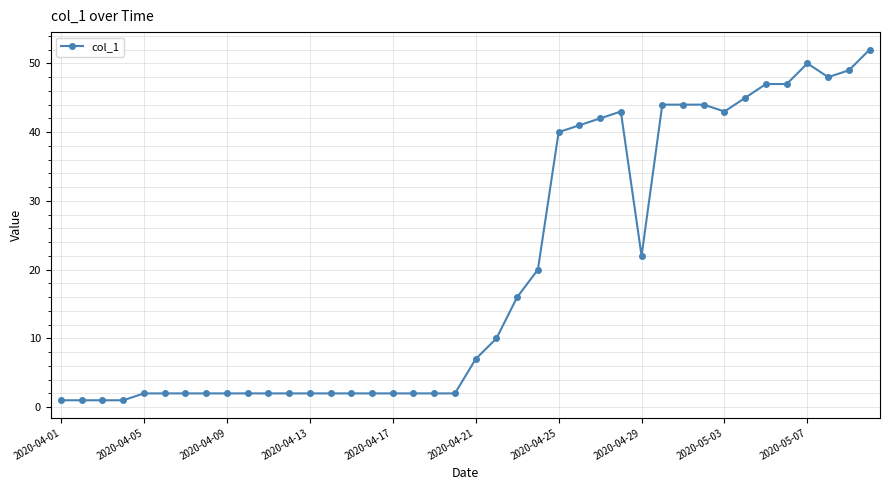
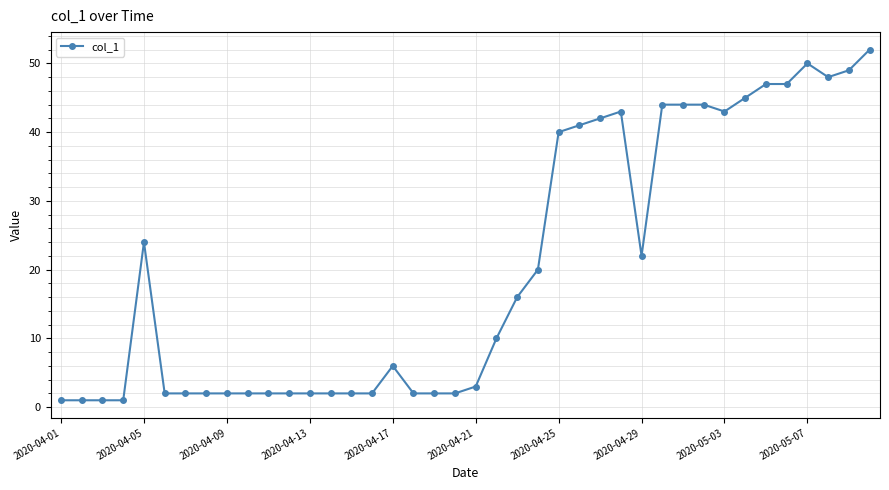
2020-04-05: 2 -> 24
2020-04-17: 2 -> 6
2020-04-21: 7 -> 3
